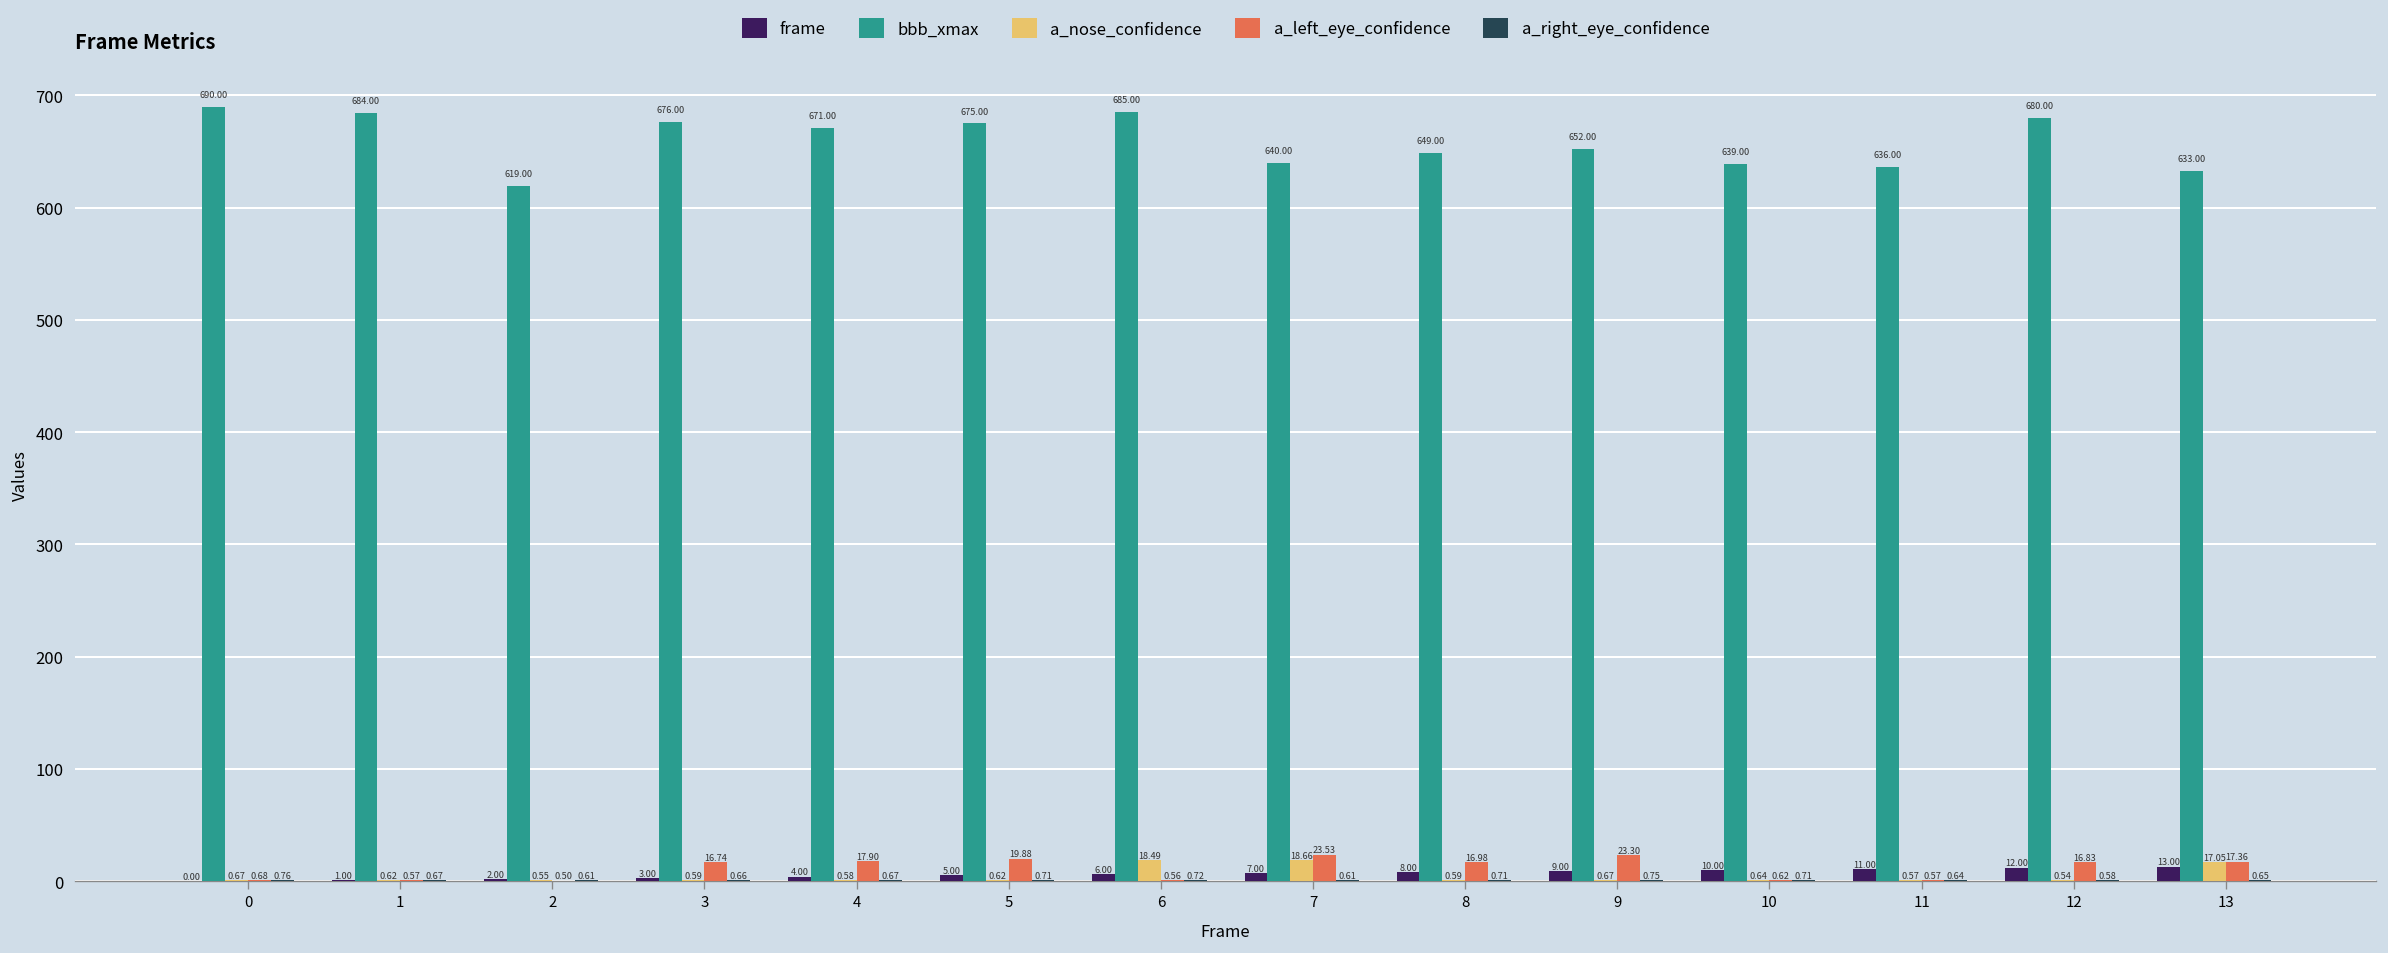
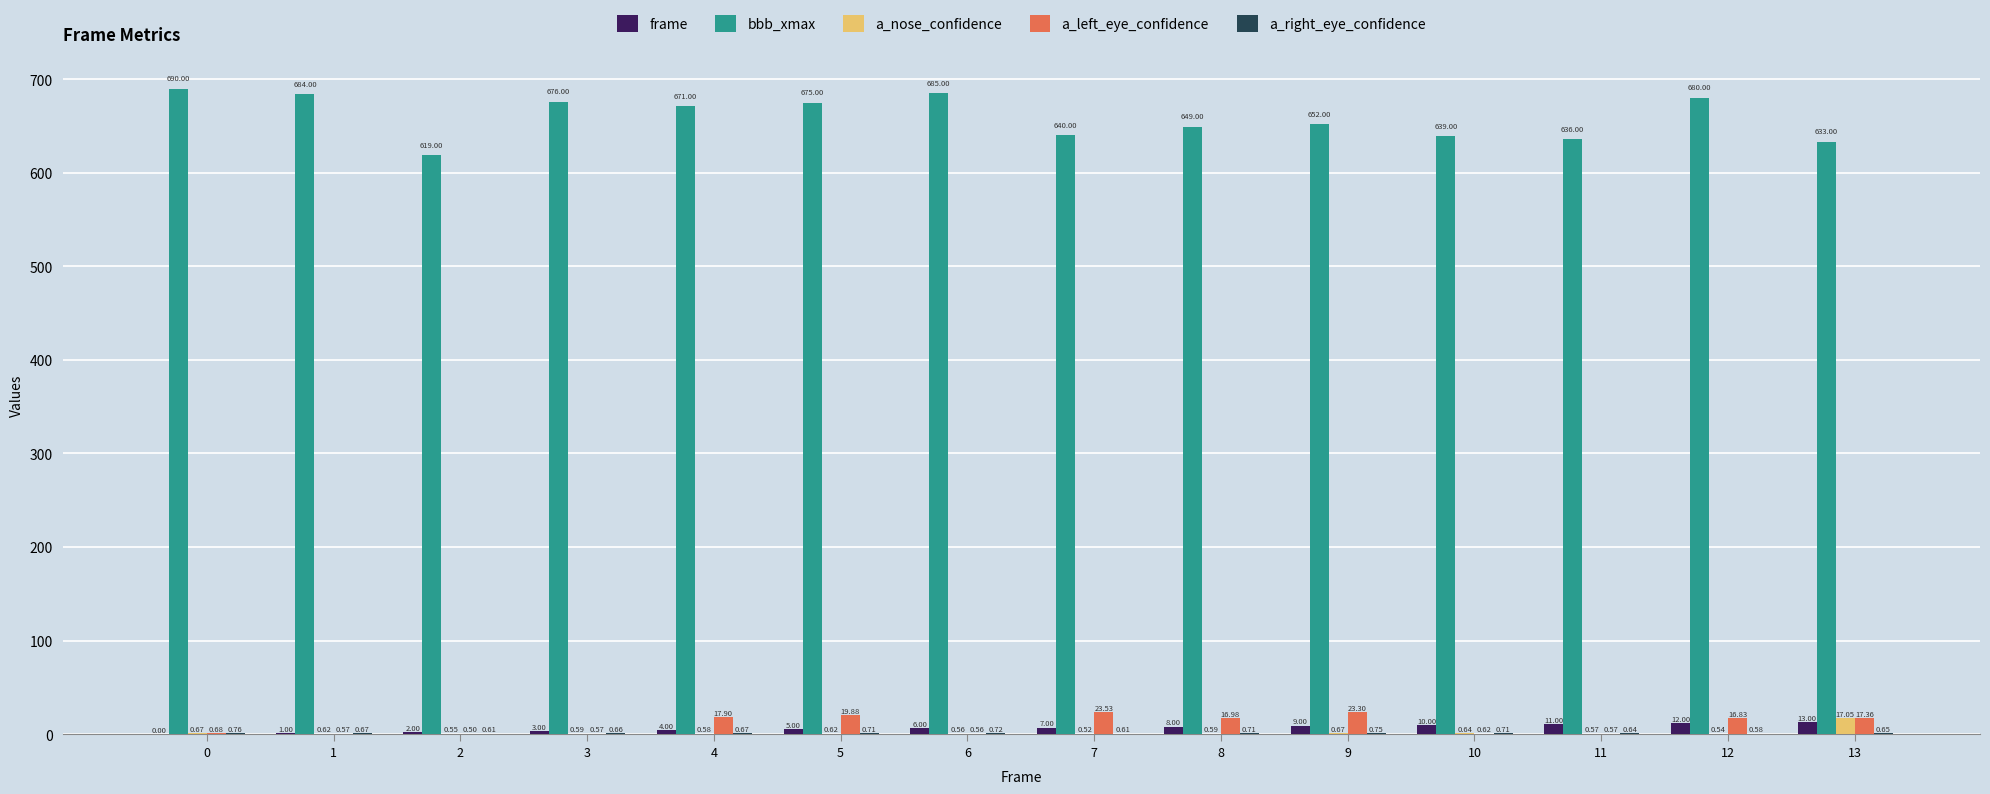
a_left_eye_confidence, 3: 16.74 -> 0.57
a_nose_confidence, 6: 18.49 -> 0.56
a_nose_confidence, 7: 18.66 -> 0.52
